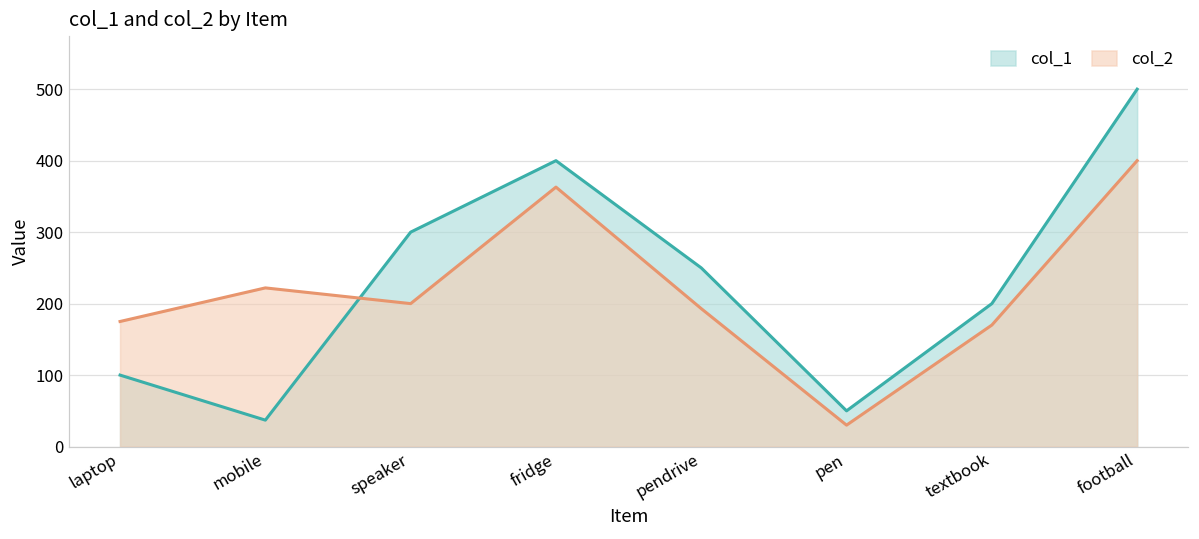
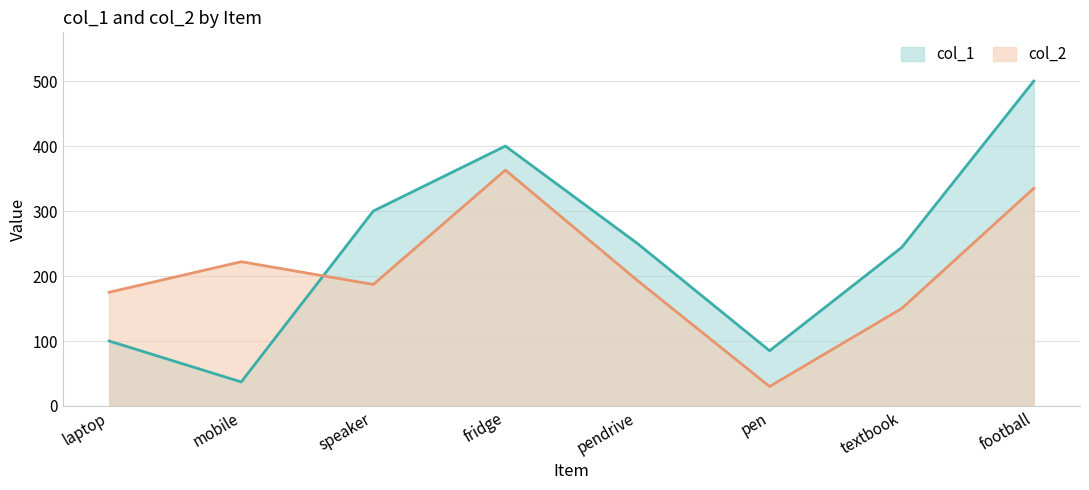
col_2, speaker: 200 -> 190
col_1, pen: 50 -> 90
col_1, textbook: 200 -> 240
col_2, textbook: 170 -> 150
col_2, football: 400 -> 340
